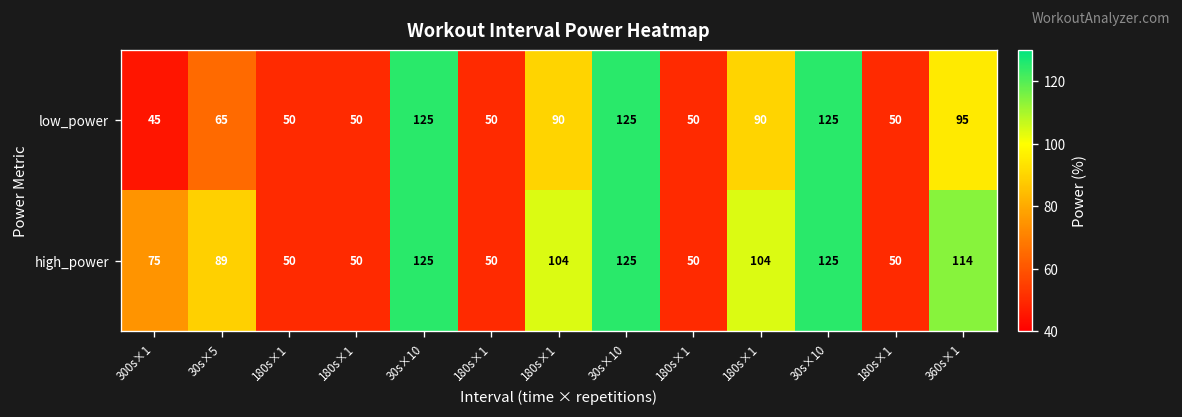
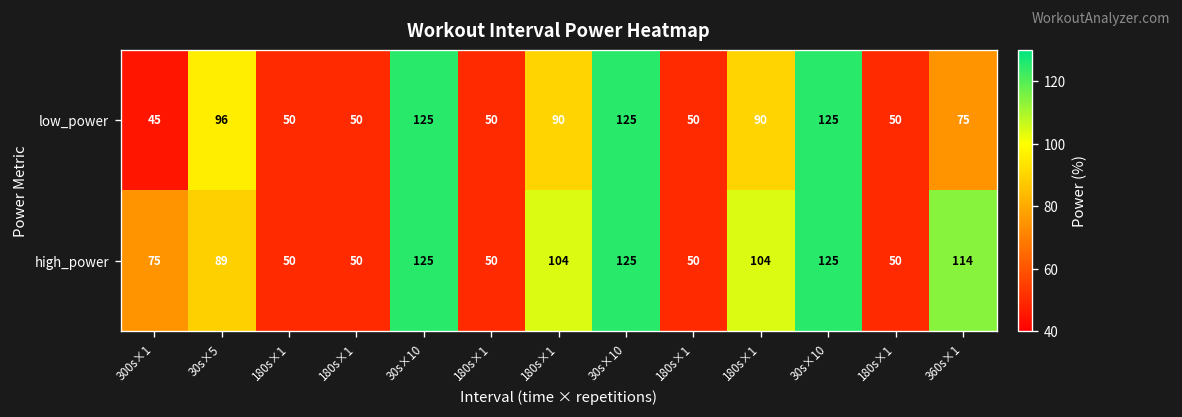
low_power, 30s×5: 65 -> 96
low_power, 360s×1: 95 -> 75
